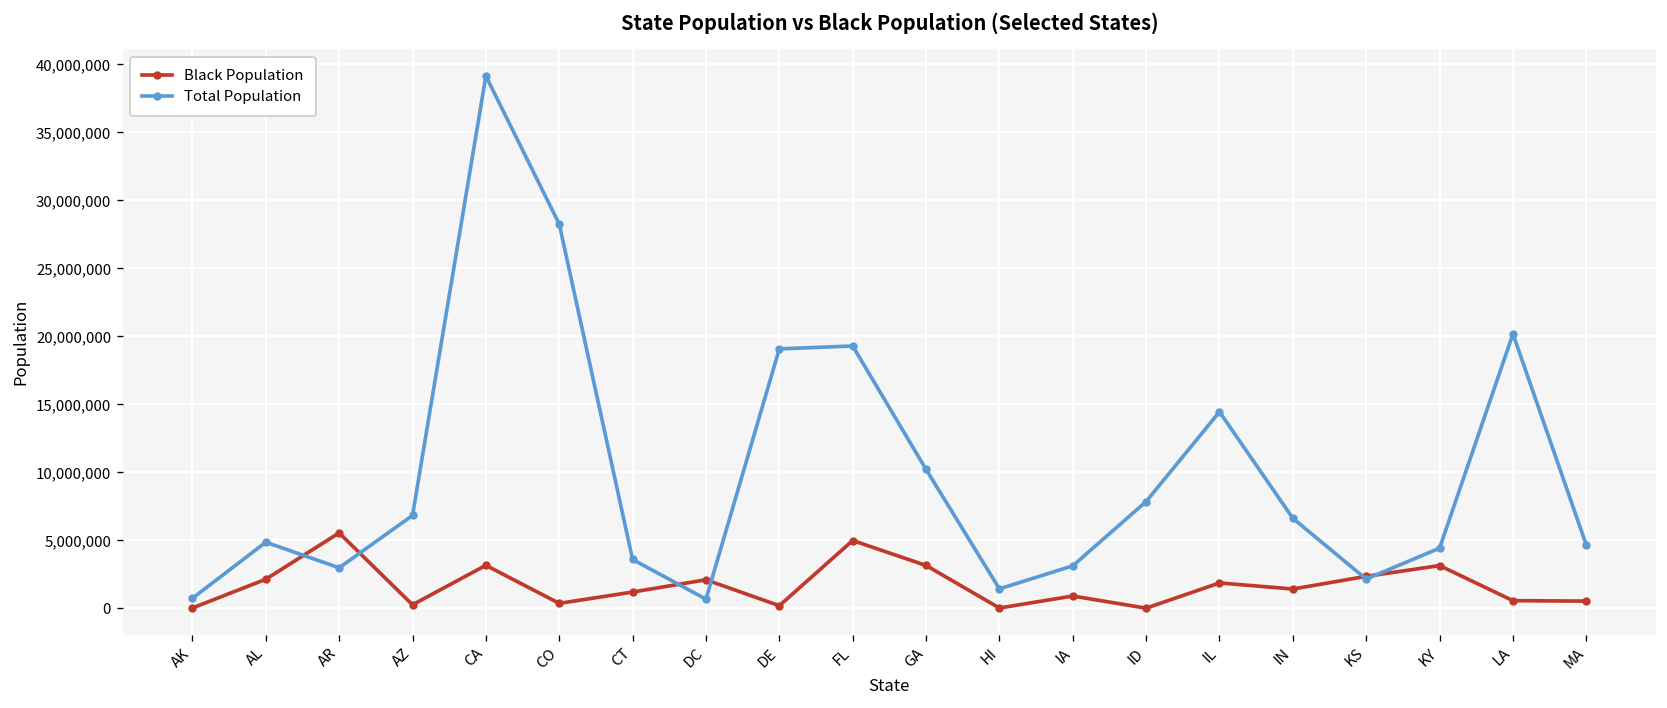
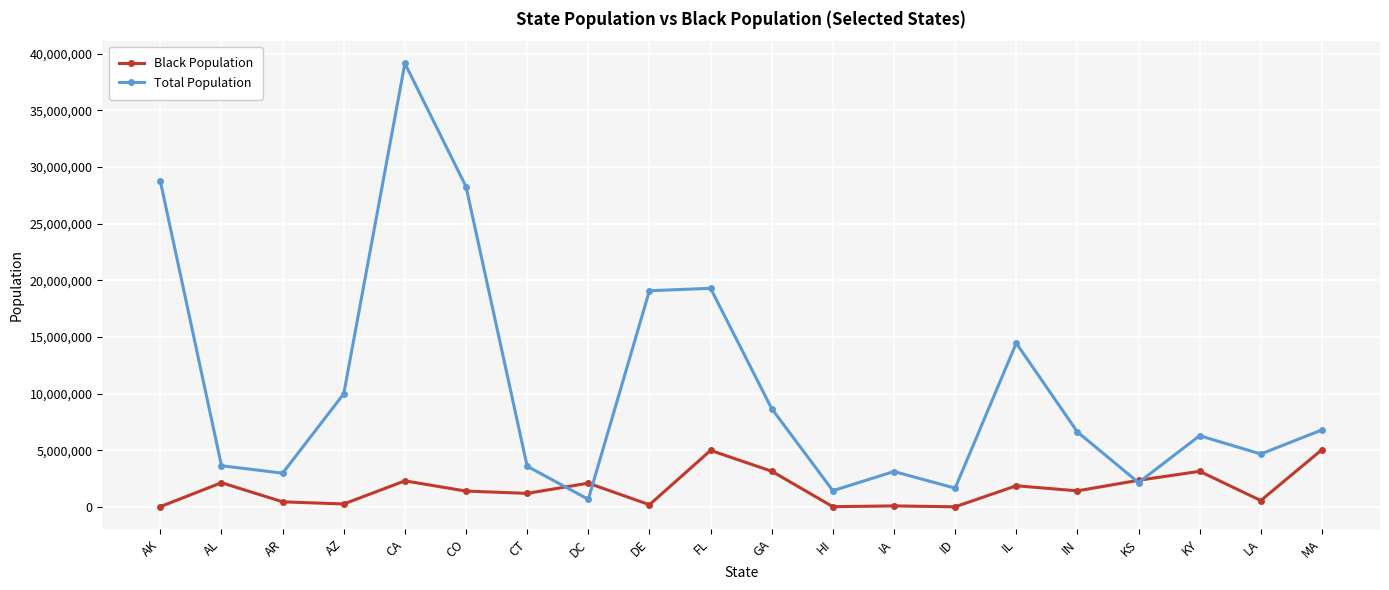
Total Population, AK: 700,000 -> 28,700,000
Total Population, AL: 4,900,000 -> 3,600,000
Black Population, AR: 5,500,000 -> 400,000
Total Population, AZ: 6,800,000 -> 10,000,000
Black Population, CA: 3,200,000 -> 2,300,000
Black Population, CO: 400,000 -> 1,400,000
Total Population, GA: 10,200,000 -> 8,700,000
Black Population, IA: 900,000 -> 100,000
Total Population, ID: 7,900,000 -> 1,700,000
Total Population, KY: 4,400,000 -> 6,300,000
Total Population, LA: 20,200,000 -> 4,700,000
Black Population, MA: 500,000 -> 5,100,000
Total Population, MA: 4,700,000 -> 6,800,000
